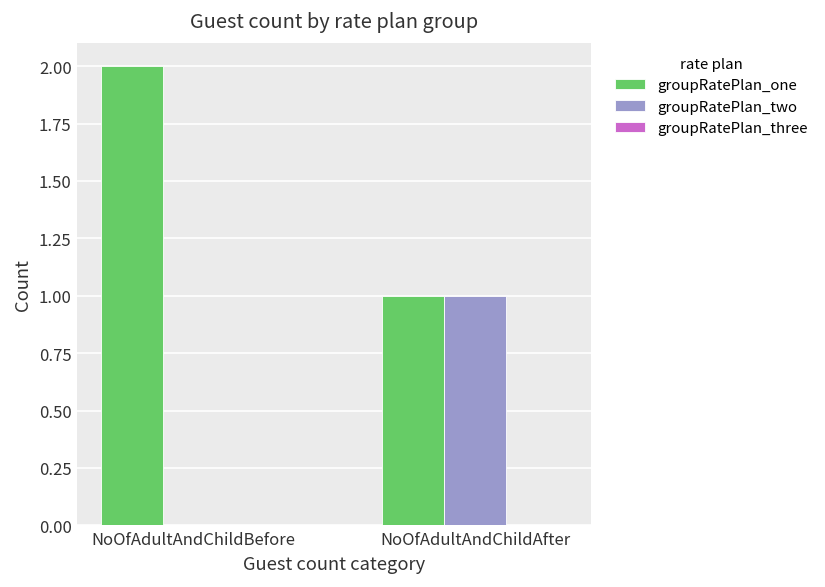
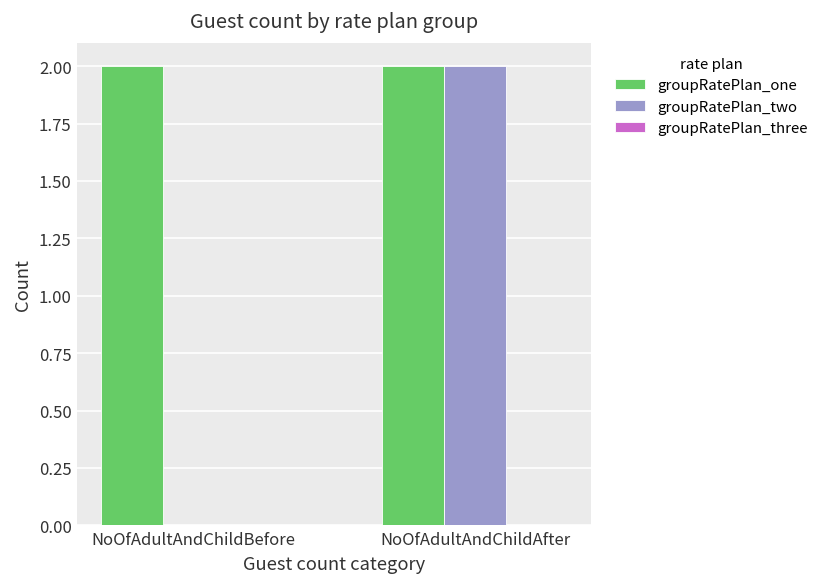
groupRatePlan_one, NoOfAdultAndChildAfter: 1 -> 2
groupRatePlan_two, NoOfAdultAndChildAfter: 1 -> 2
